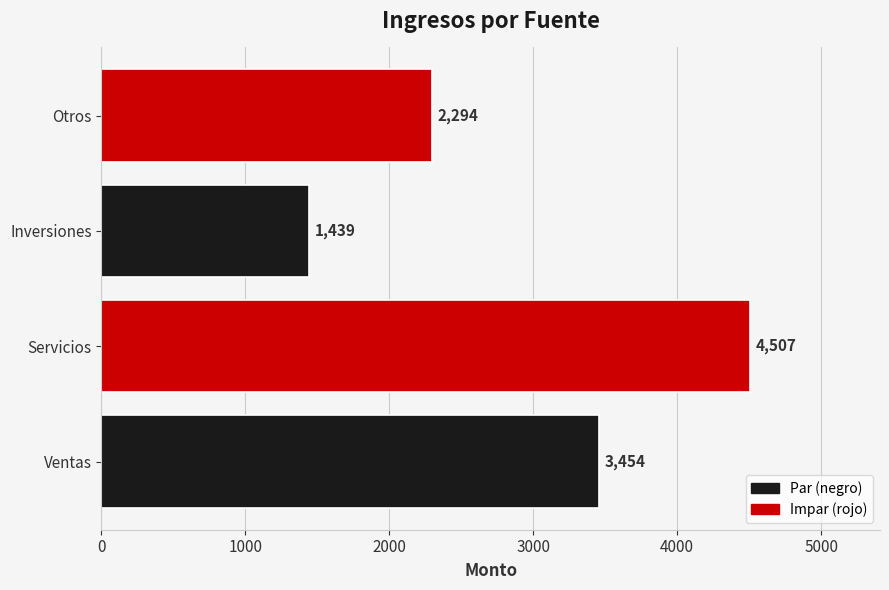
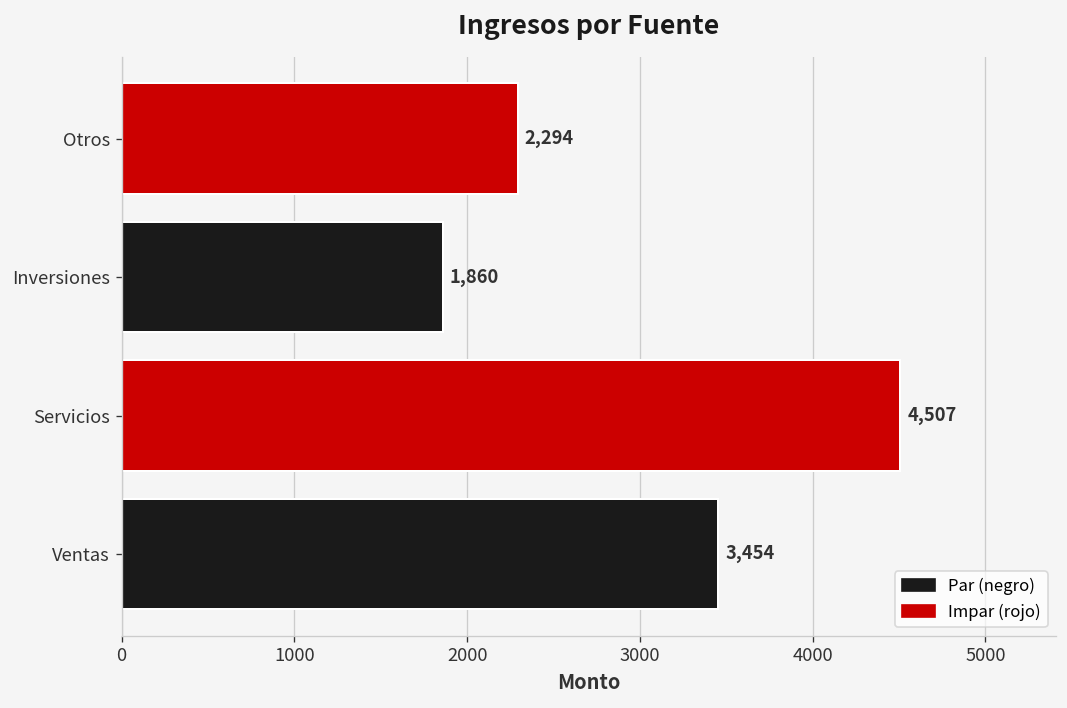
Inversiones: 1,439 -> 1,860
